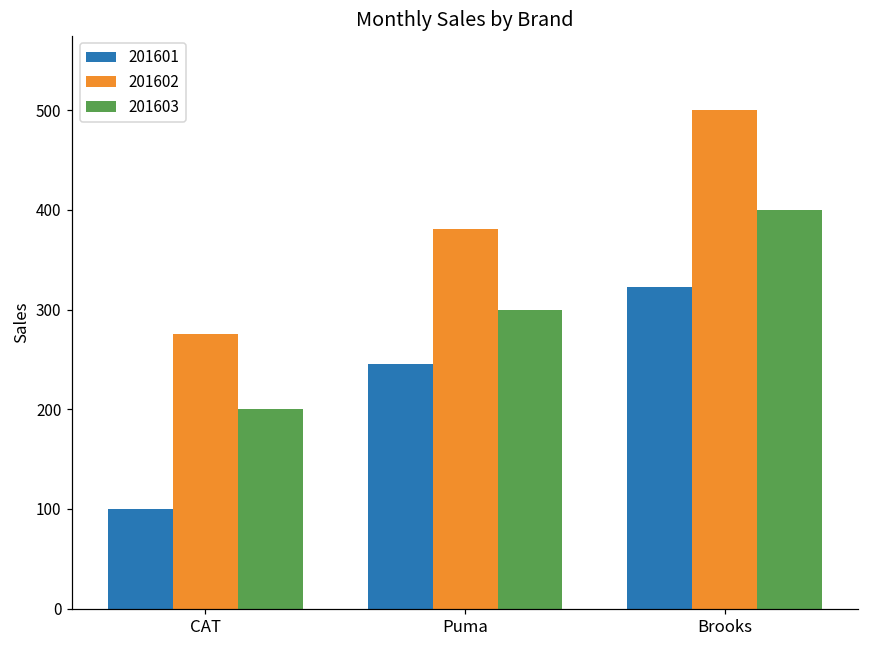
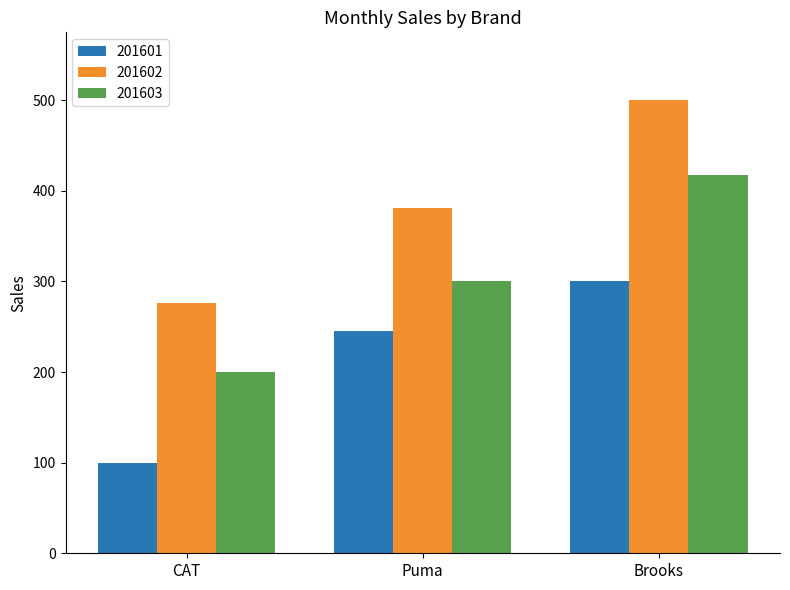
201601, Brooks: 320 -> 300
201603, Brooks: 400 -> 420
